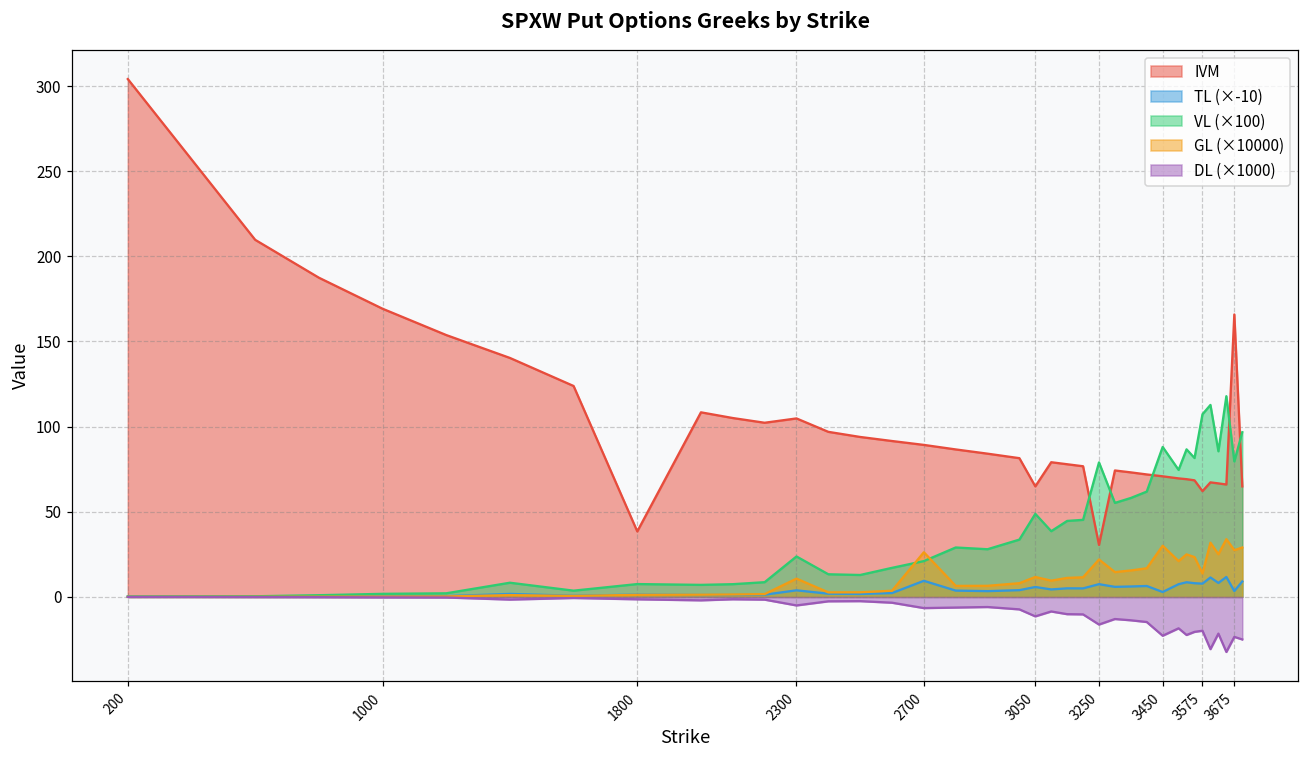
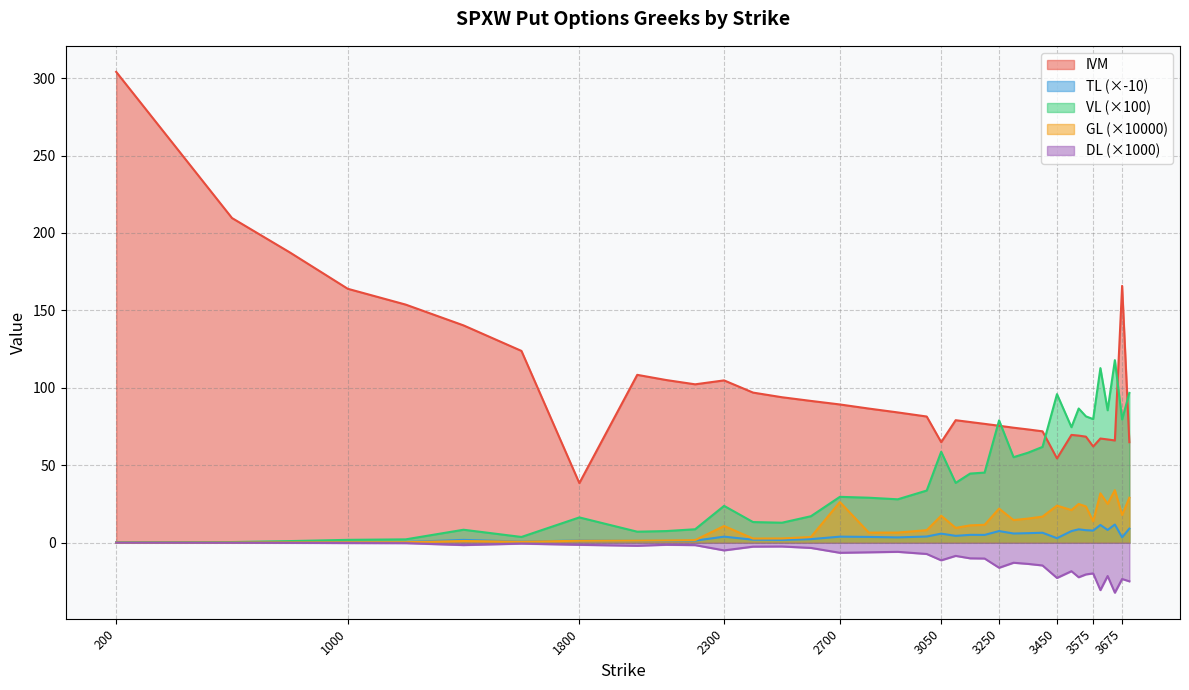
IVM, 1000: 169 -> 164
VL (×100), 1800: 8 -> 16
TL (×-10), 2700: 9 -> 4
VL (×100), 2700: 21 -> 30
VL (×100), 3050: 49 -> 59
GL (×10000), 3050: 12 -> 17
IVM, 3250: 31 -> 75
IVM, 3450: 71 -> 54
VL (×100), 3450: 88 -> 96
GL (×10000), 3450: 30 -> 24
VL (×100), 3575: 107 -> 80
GL (×10000), 3675: 27 -> 18
